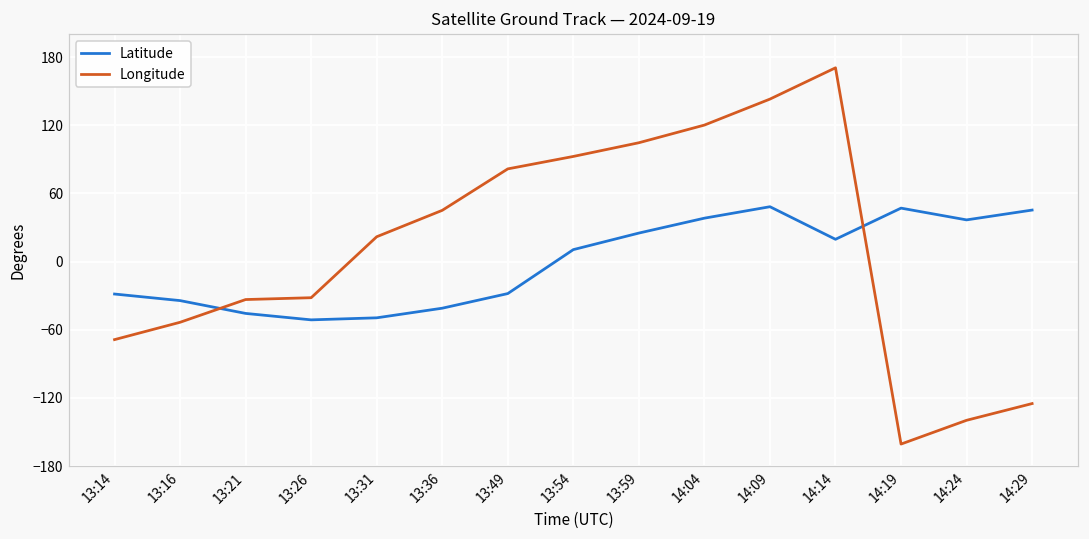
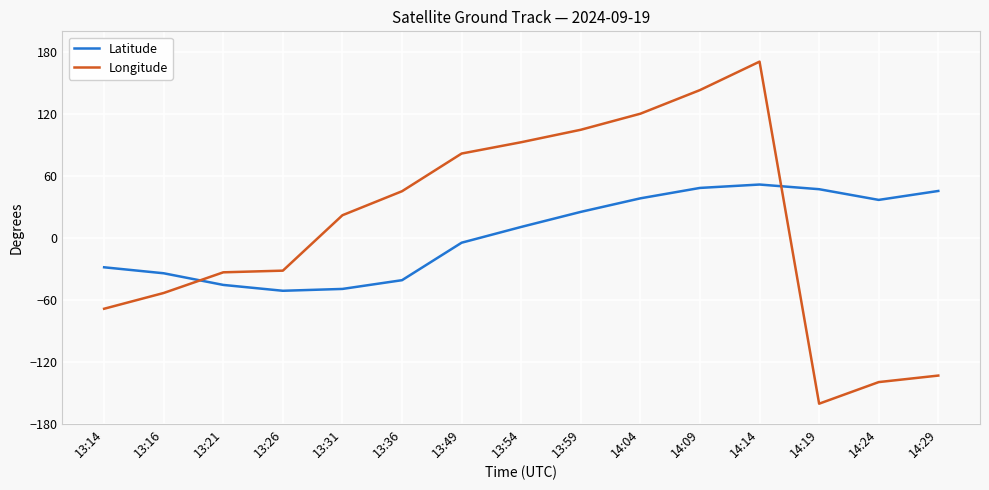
Latitude, 13:49: -28 -> -5
Latitude, 14:14: 20 -> 52
Longitude, 14:29: -125 -> -133
